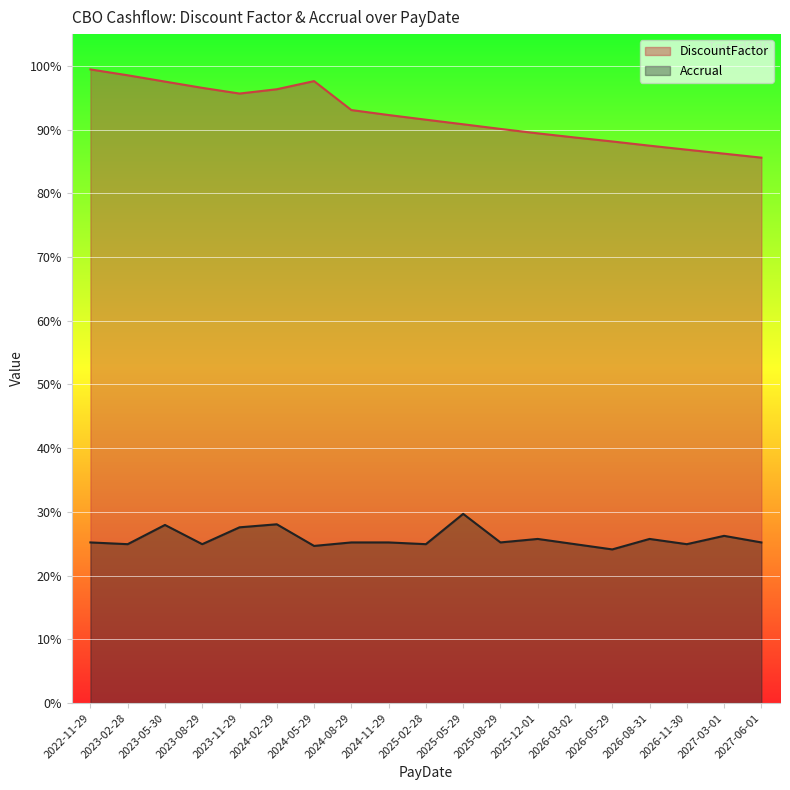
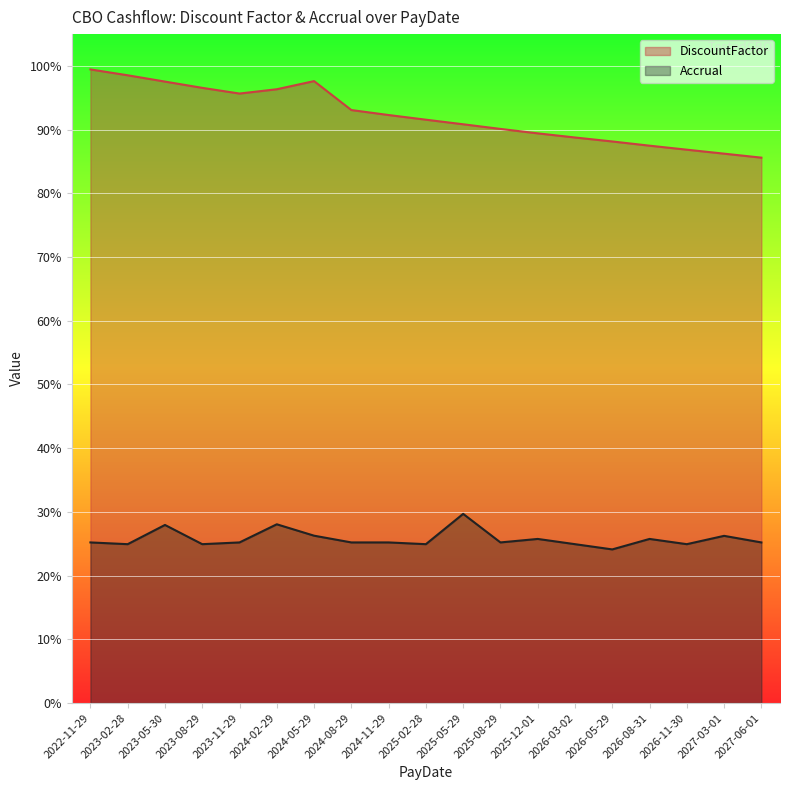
Accrual, 2023-11-29: 28% -> 25%
Accrual, 2024-05-29: 25% -> 26%
